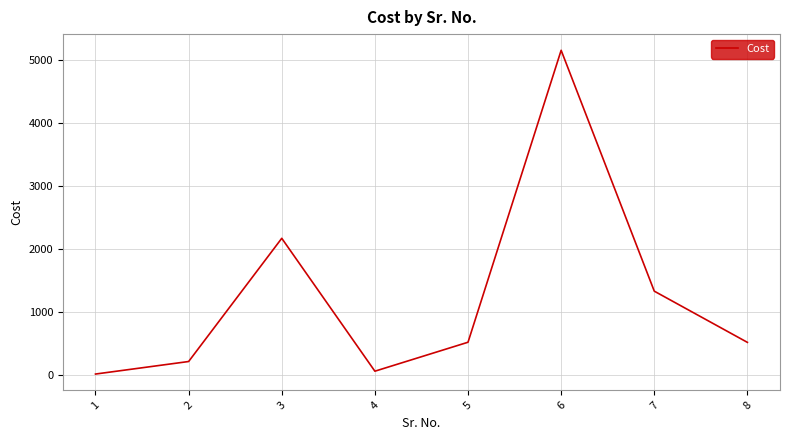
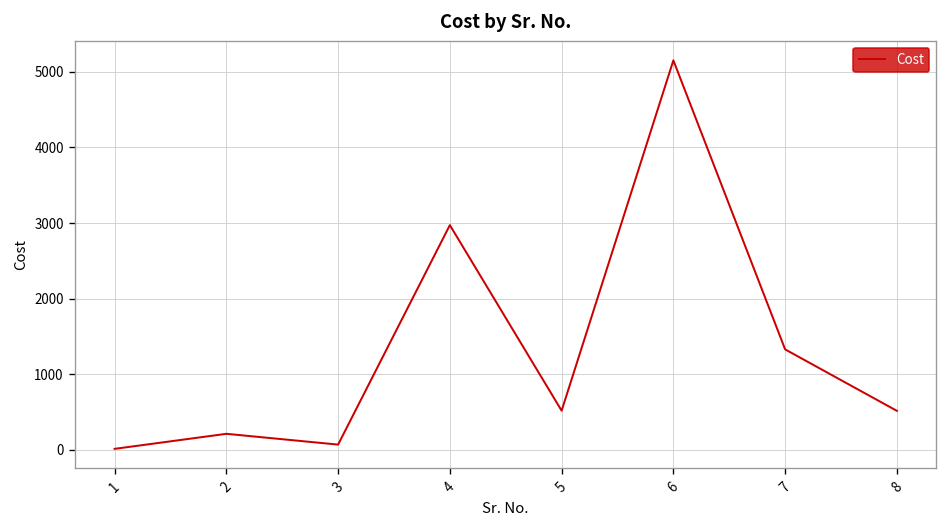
3: 2200 -> 100
4: 100 -> 3000
